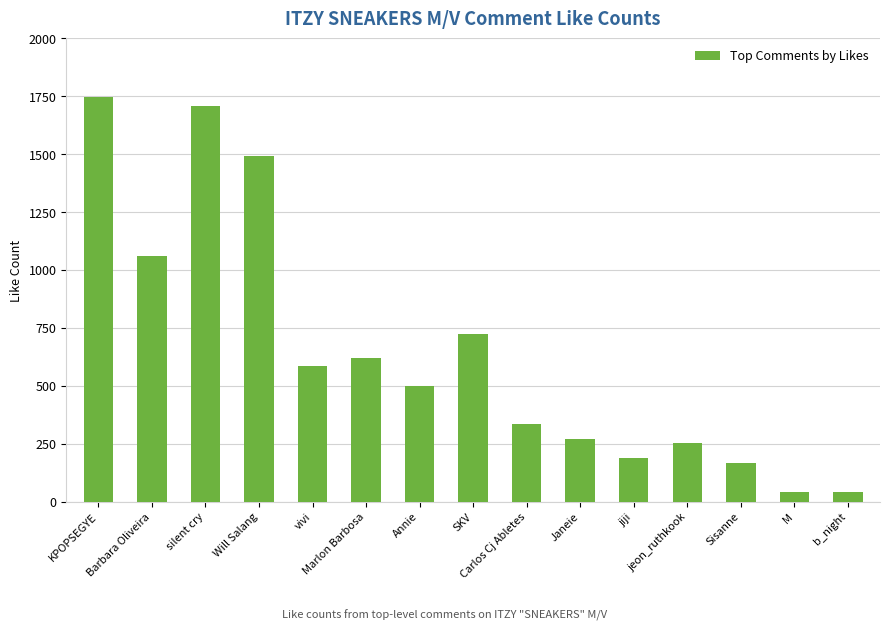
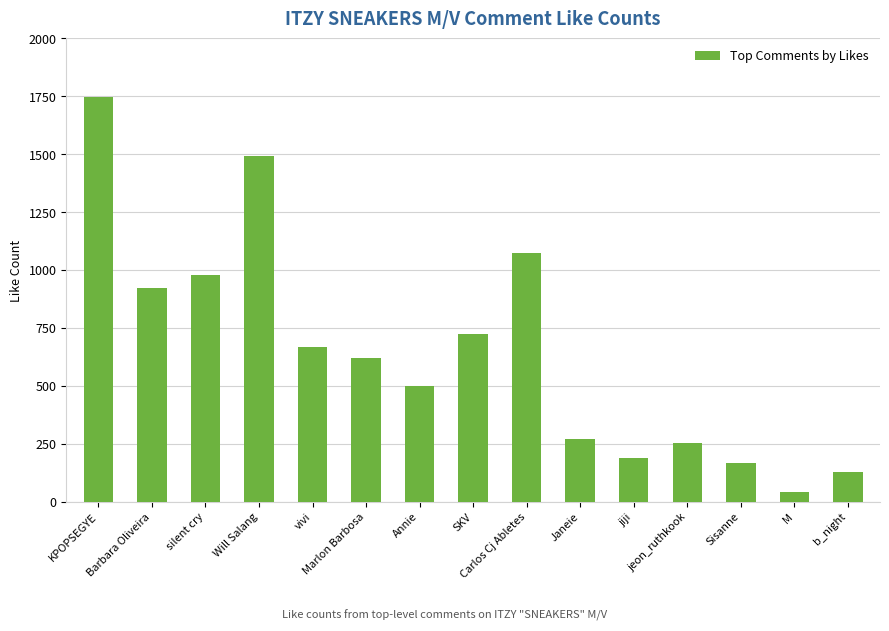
Barbara Oliveira: 1060 -> 920
silent cry: 1710 -> 980
vivi: 590 -> 670
Carlos Cj Abletes: 330 -> 1070
b_night: 40 -> 130
